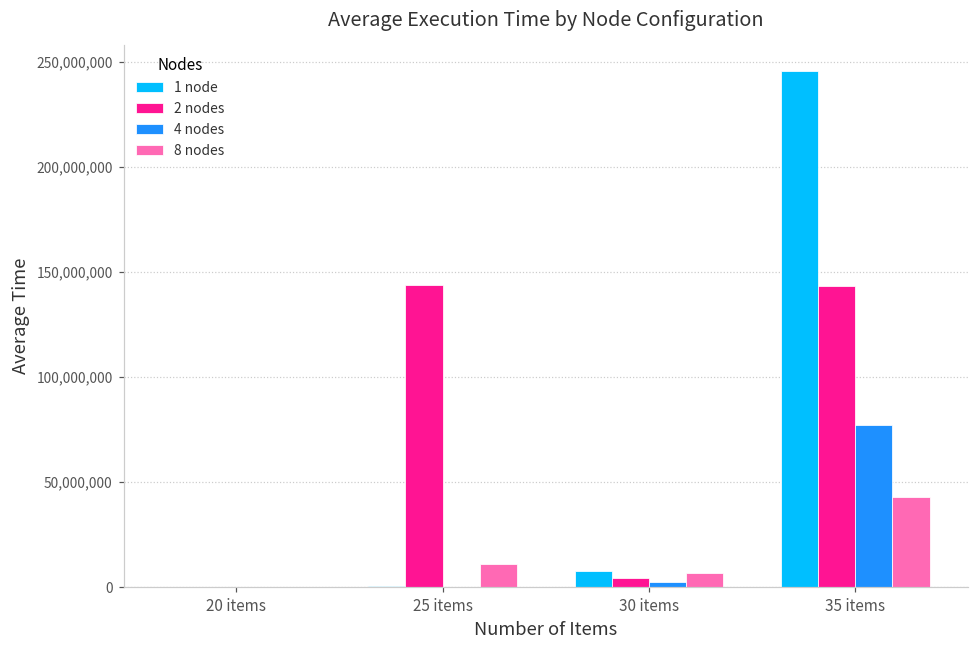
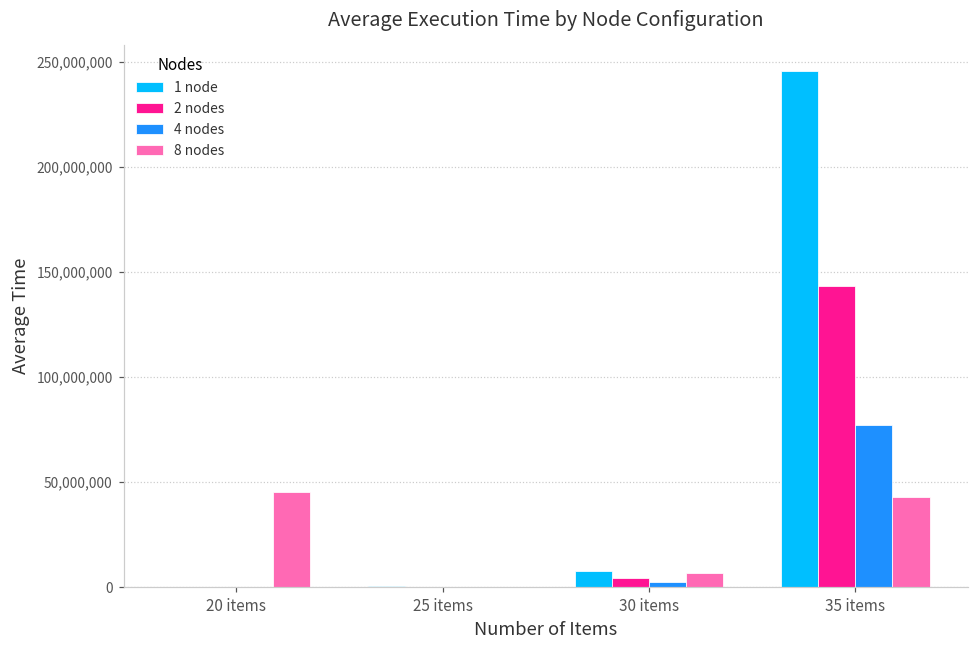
8 nodes, 20 items: 0 -> 45,000,000
2 nodes, 25 items: 144,000,000 -> 0
8 nodes, 25 items: 11,000,000 -> 0
